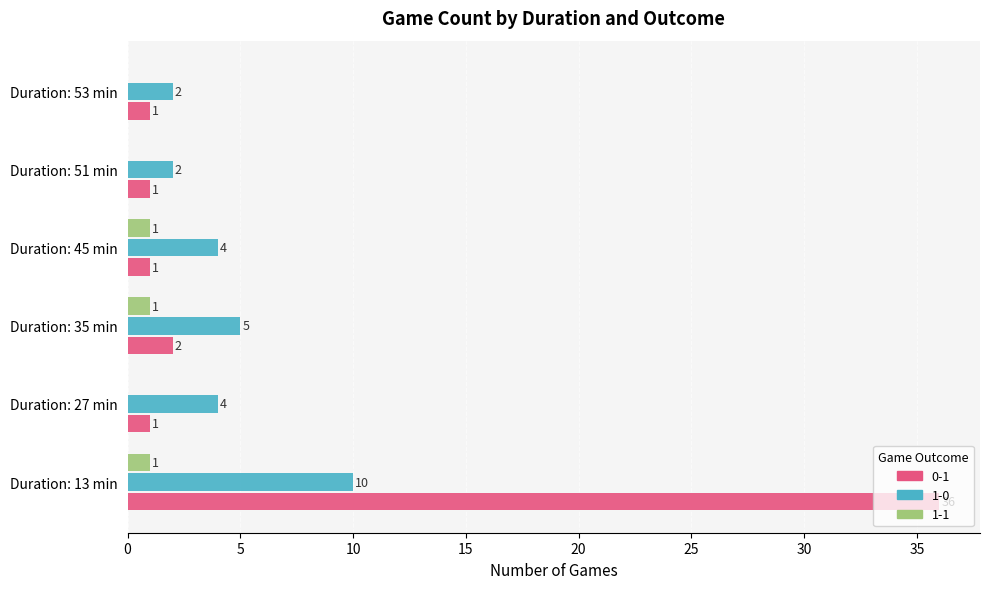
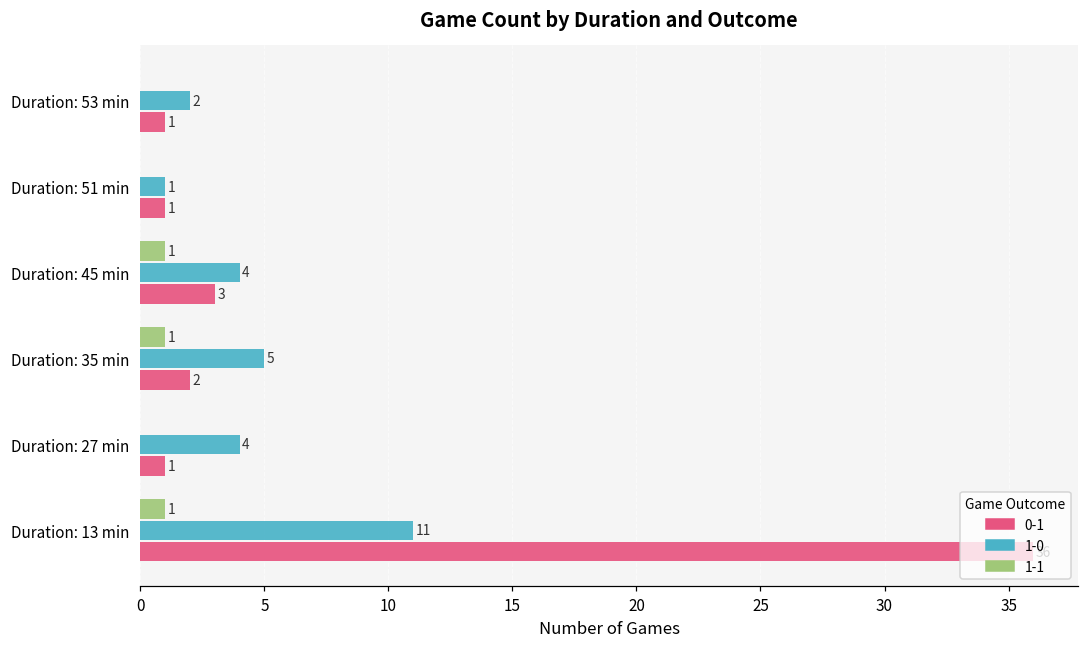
1-0, Duration: 51 min: 2 -> 1
0-1, Duration: 45 min: 1 -> 3
1-0, Duration: 13 min: 10 -> 11
